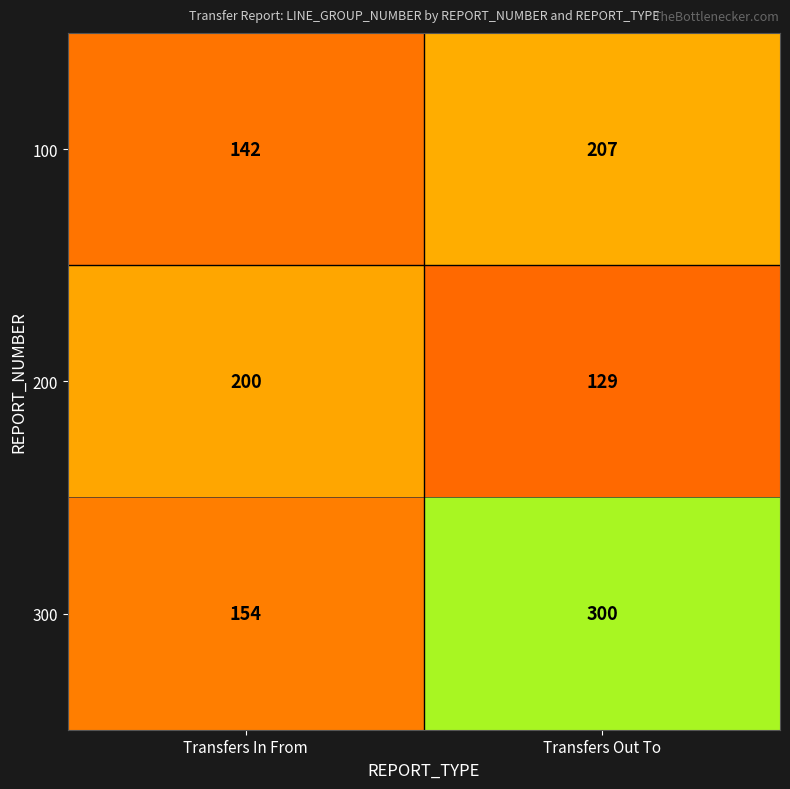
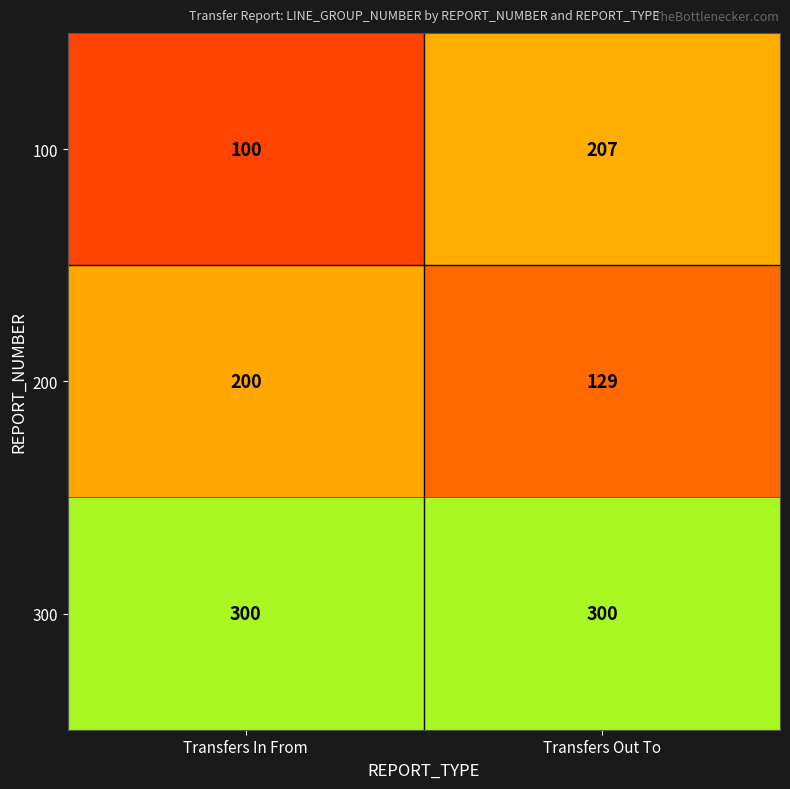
100, Transfers In From: 142 -> 100
300, Transfers In From: 154 -> 300
